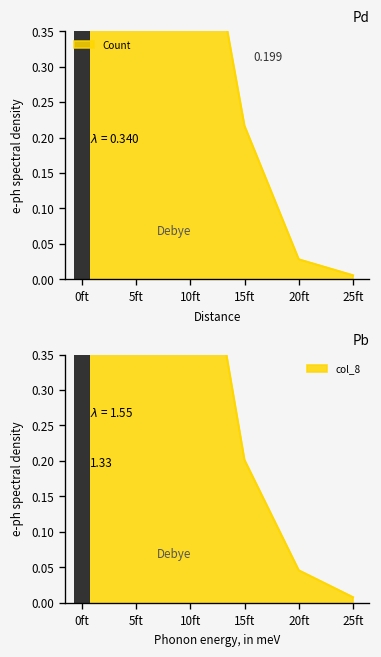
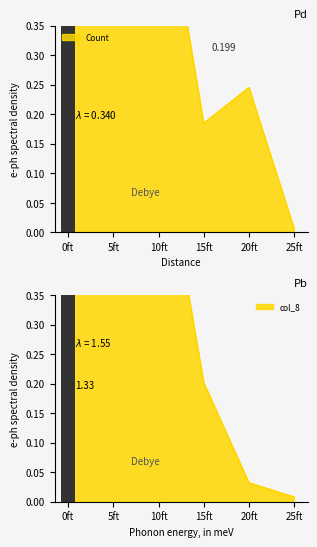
Pd, Count, 15ft: 0.22 -> 0.18
Pd, Count, 20ft: 0.03 -> 0.24
Pb, col_8, 20ft: 0.05 -> 0.03
